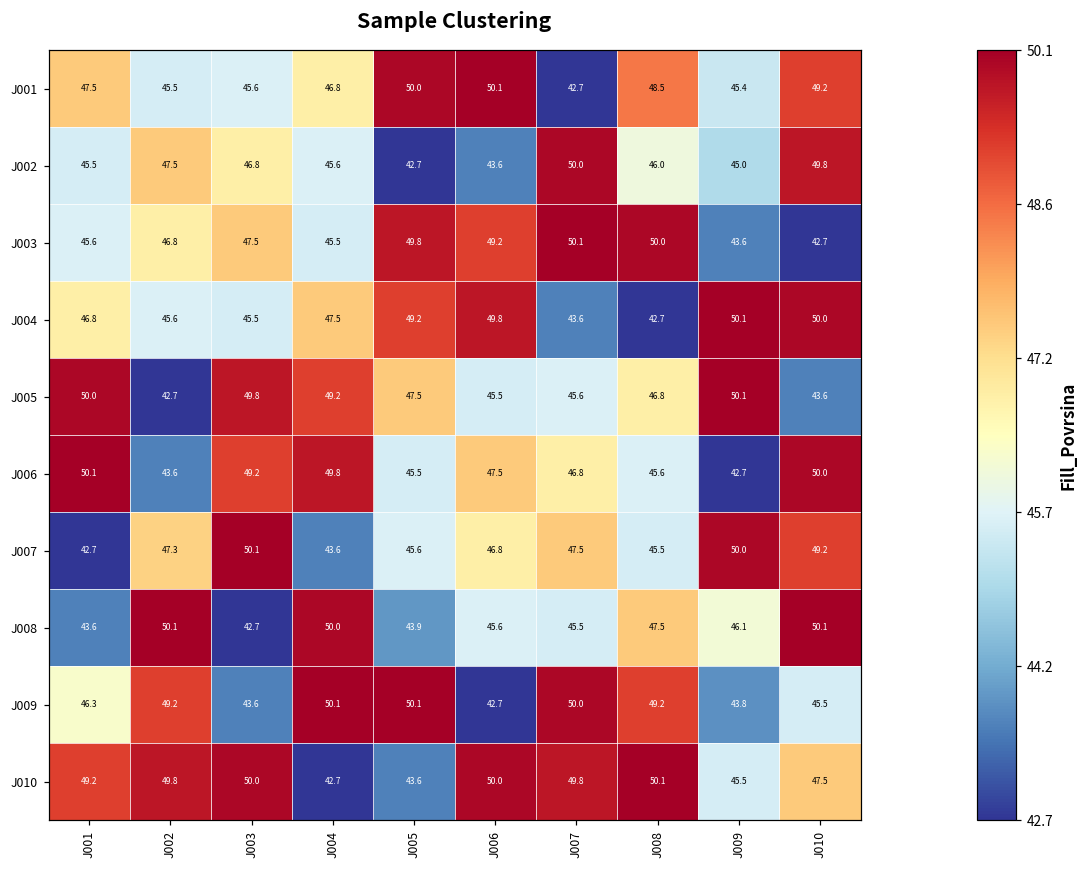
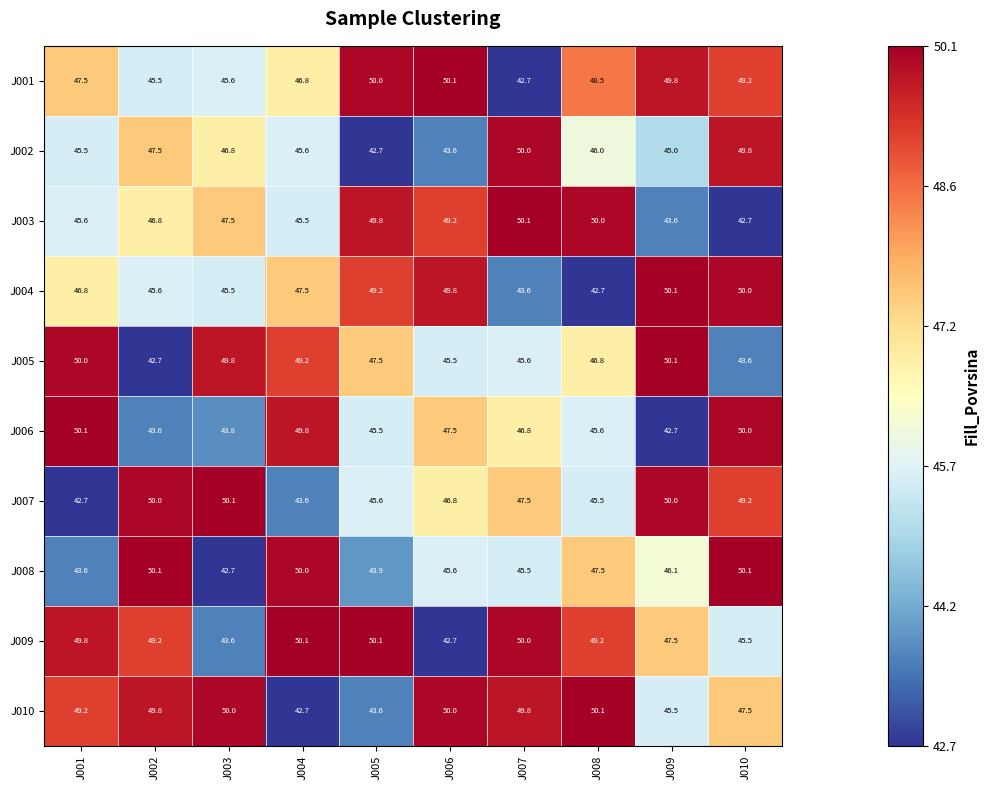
J001, J009: 45.4 -> 49.8
J006, J003: 49.2 -> 43.8
J007, J002: 47.3 -> 50.0
J009, J001: 46.3 -> 49.8
J009, J009: 43.8 -> 47.5
